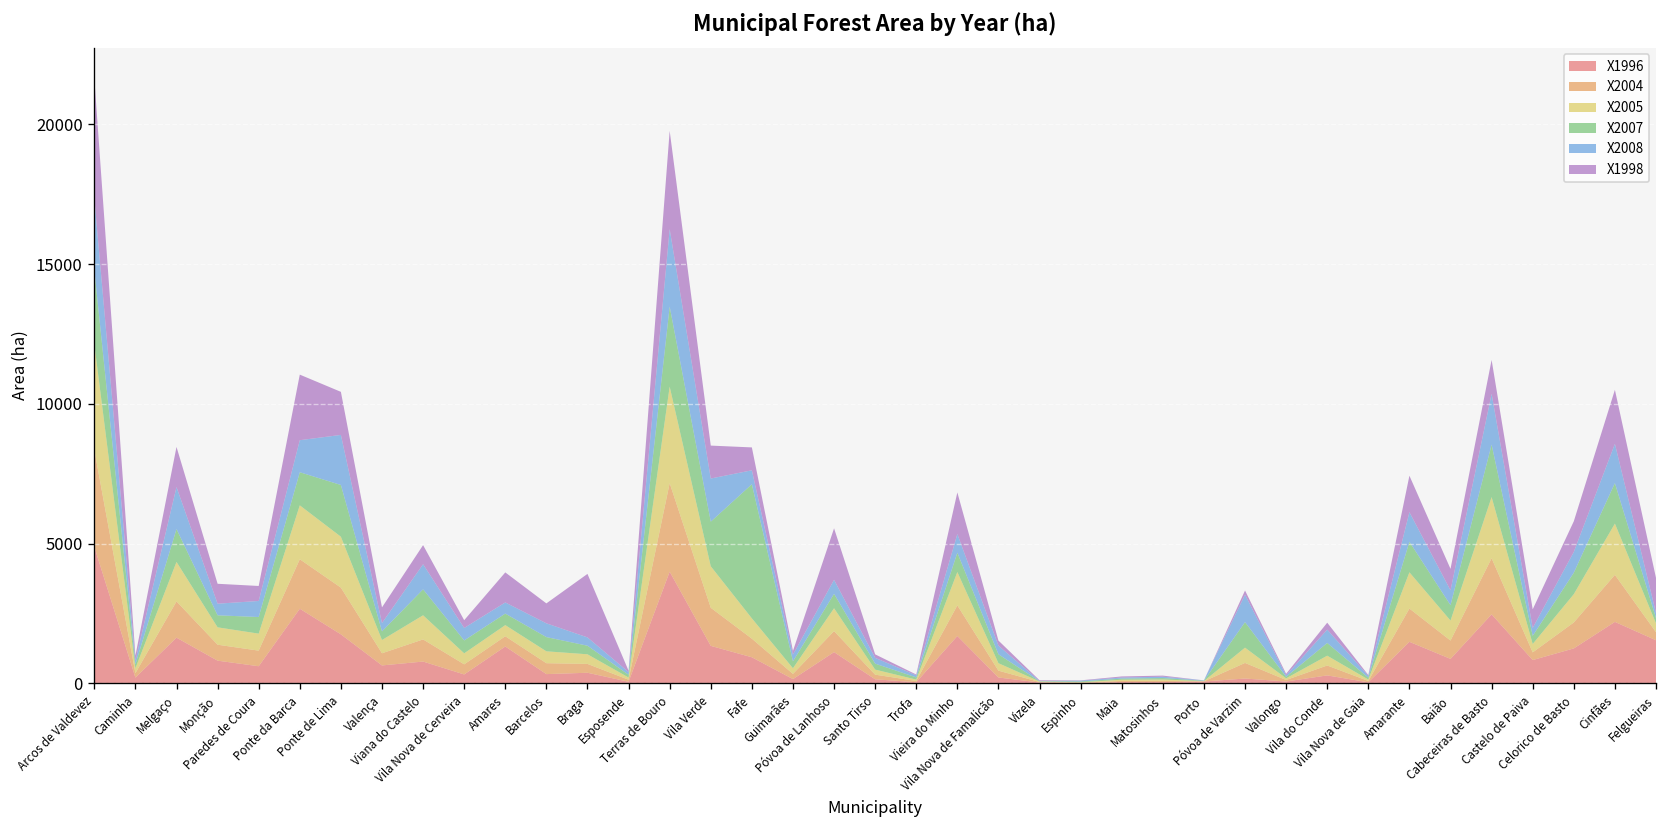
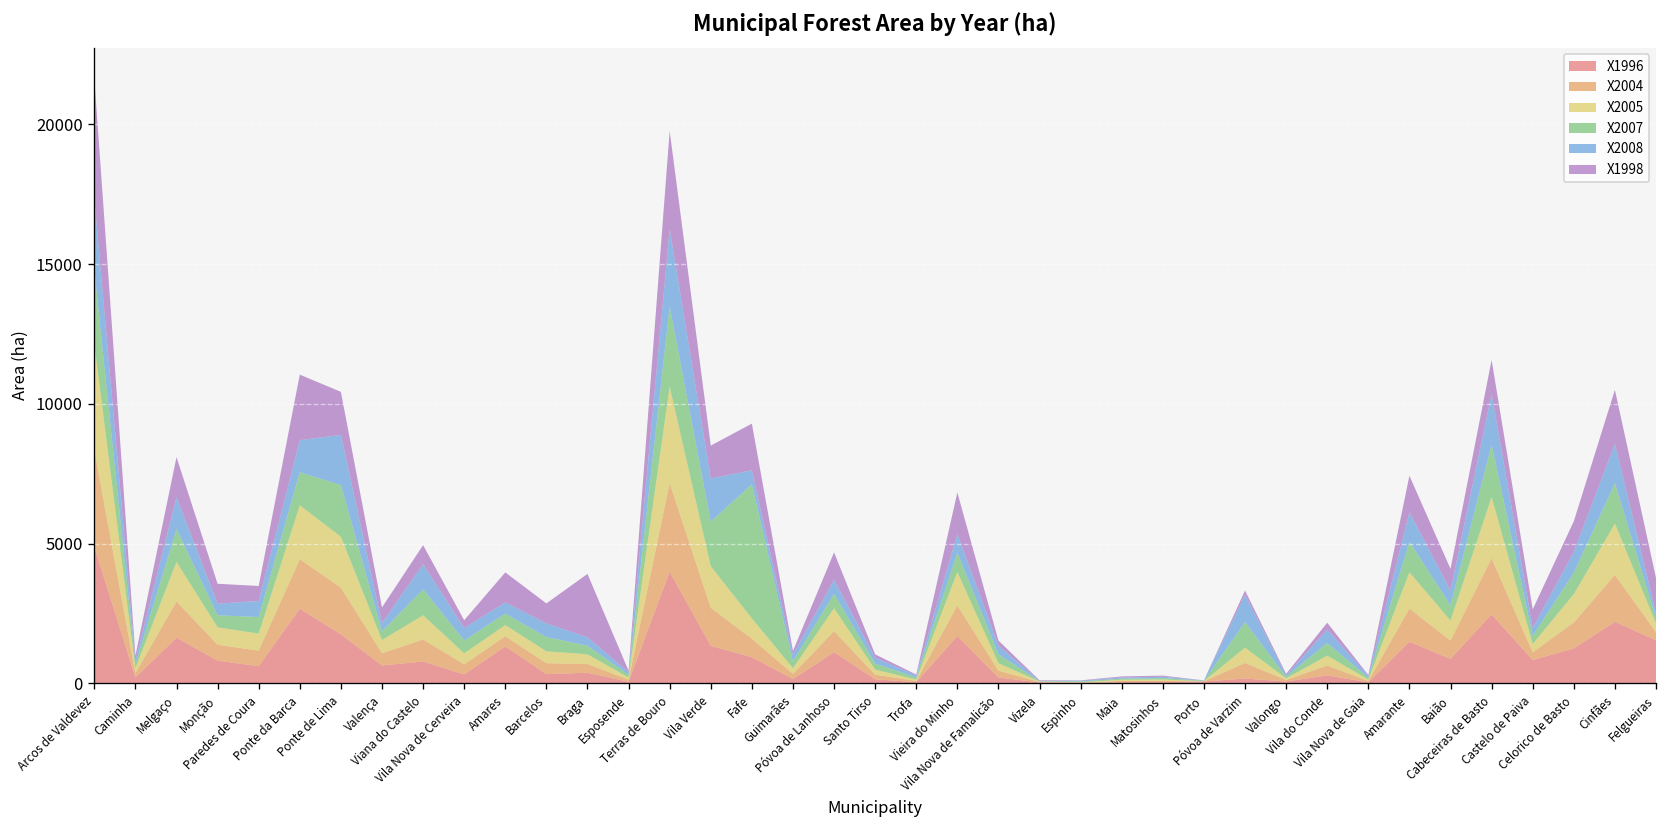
X2008, Melgaço: 1500 -> 1100
X1998, Fafe: 800 -> 1700
X1998, Póvoa de Lanhoso: 1800 -> 1000
